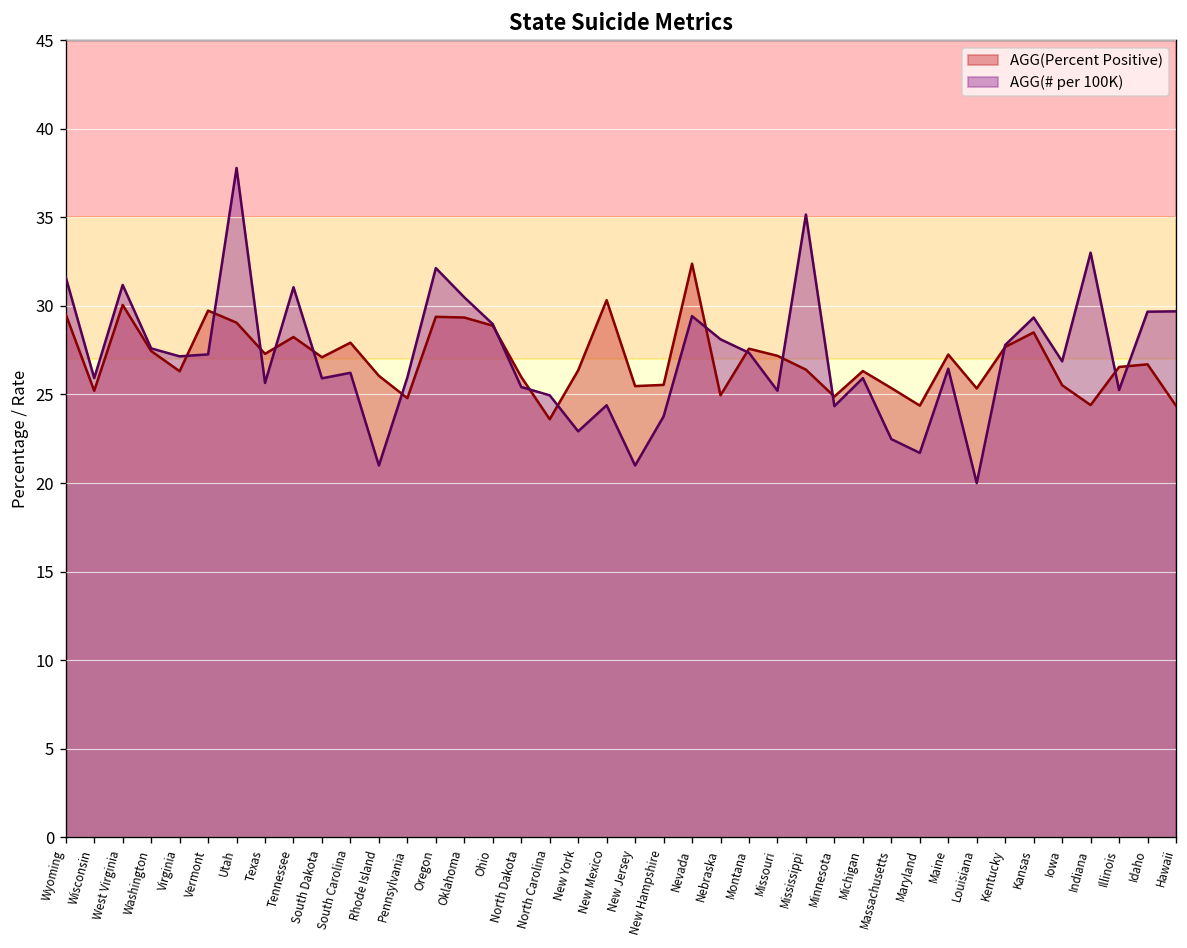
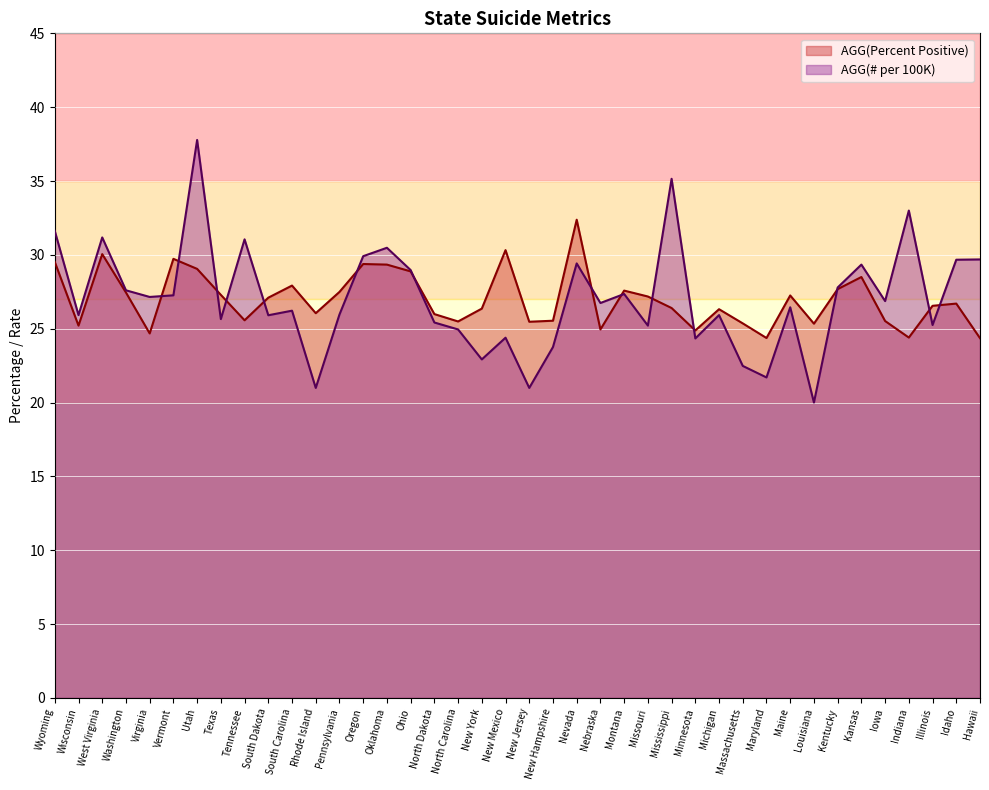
AGG(Percent Positive), Virginia: 26.3 -> 24.7
AGG(Percent Positive), Tennessee: 28.2 -> 25.6
AGG(Percent Positive), Pennsylvania: 24.8 -> 27.5
AGG(# per 100K), Oregon: 32.1 -> 29.9
AGG(Percent Positive), North Carolina: 23.6 -> 25.5
AGG(# per 100K), Nebraska: 28.1 -> 26.7
